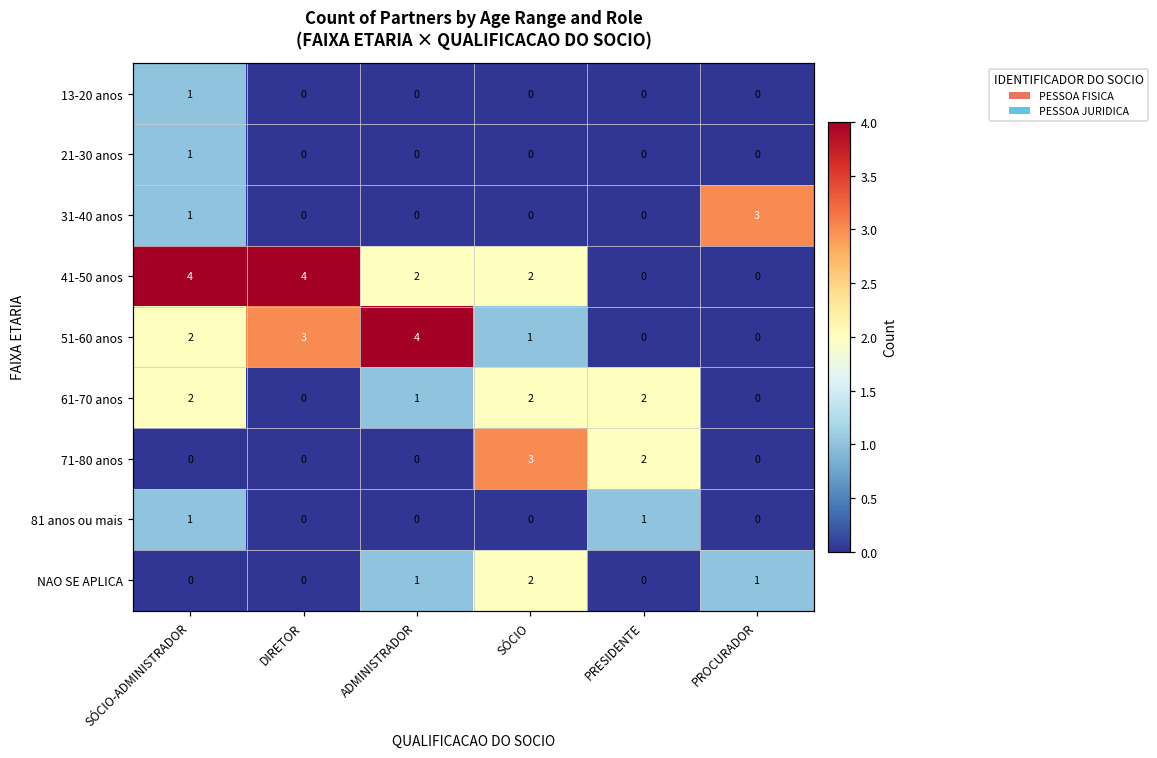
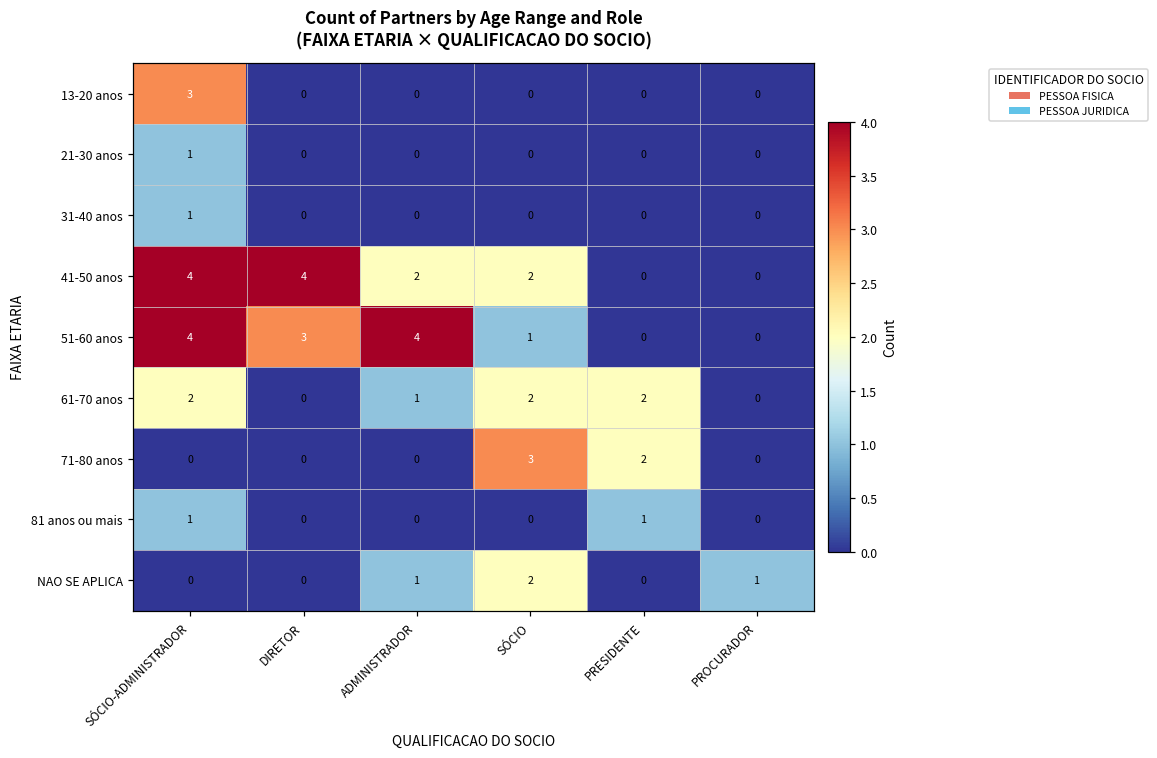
13-20 anos, SÓCIO-ADMINISTRADOR: 1 -> 3
31-40 anos, PROCURADOR: 3 -> 0
51-60 anos, SÓCIO-ADMINISTRADOR: 2 -> 4
